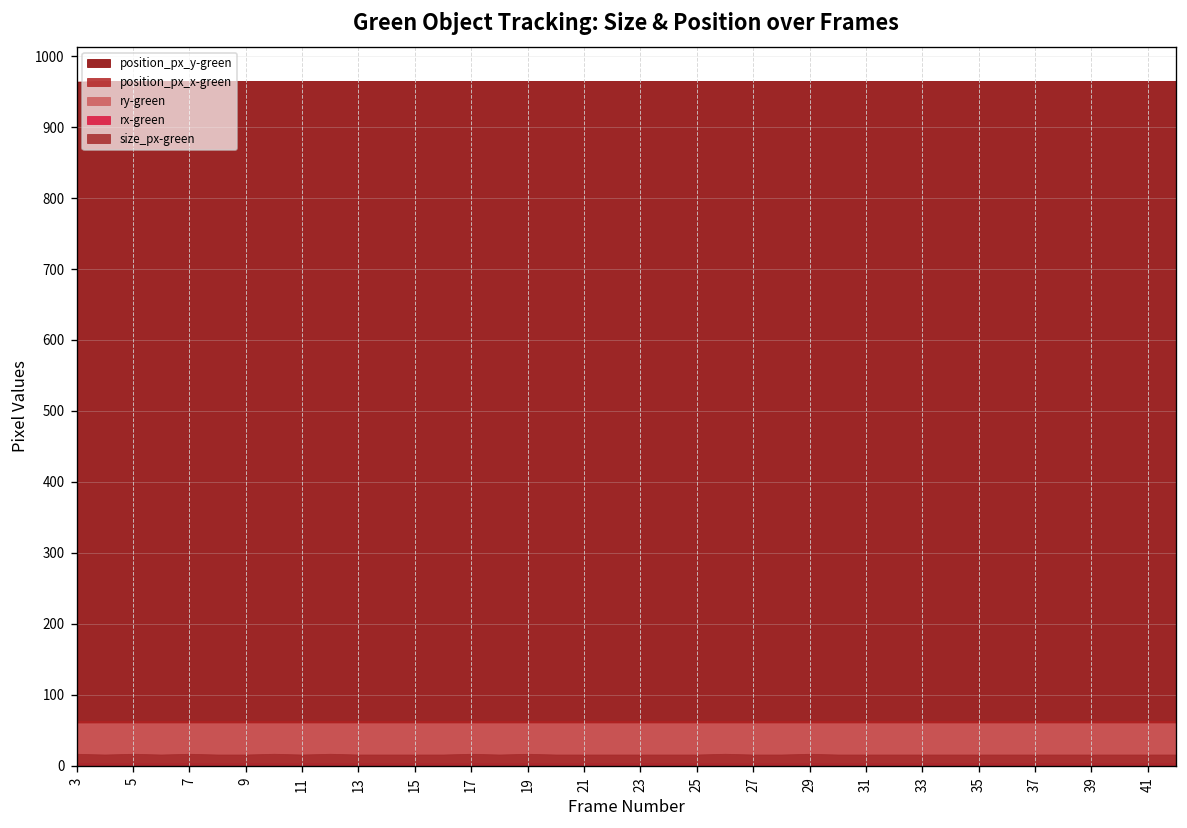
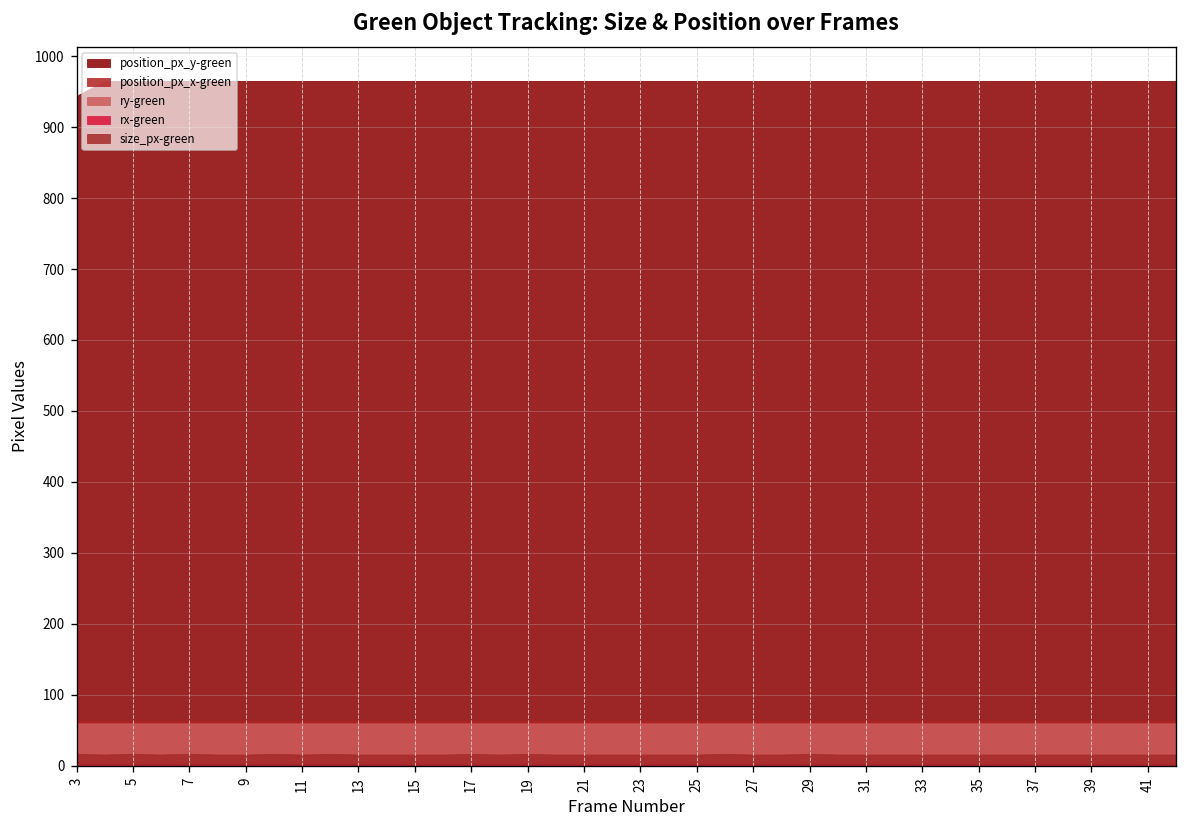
position_px_y-green, 3: 960 -> 940
